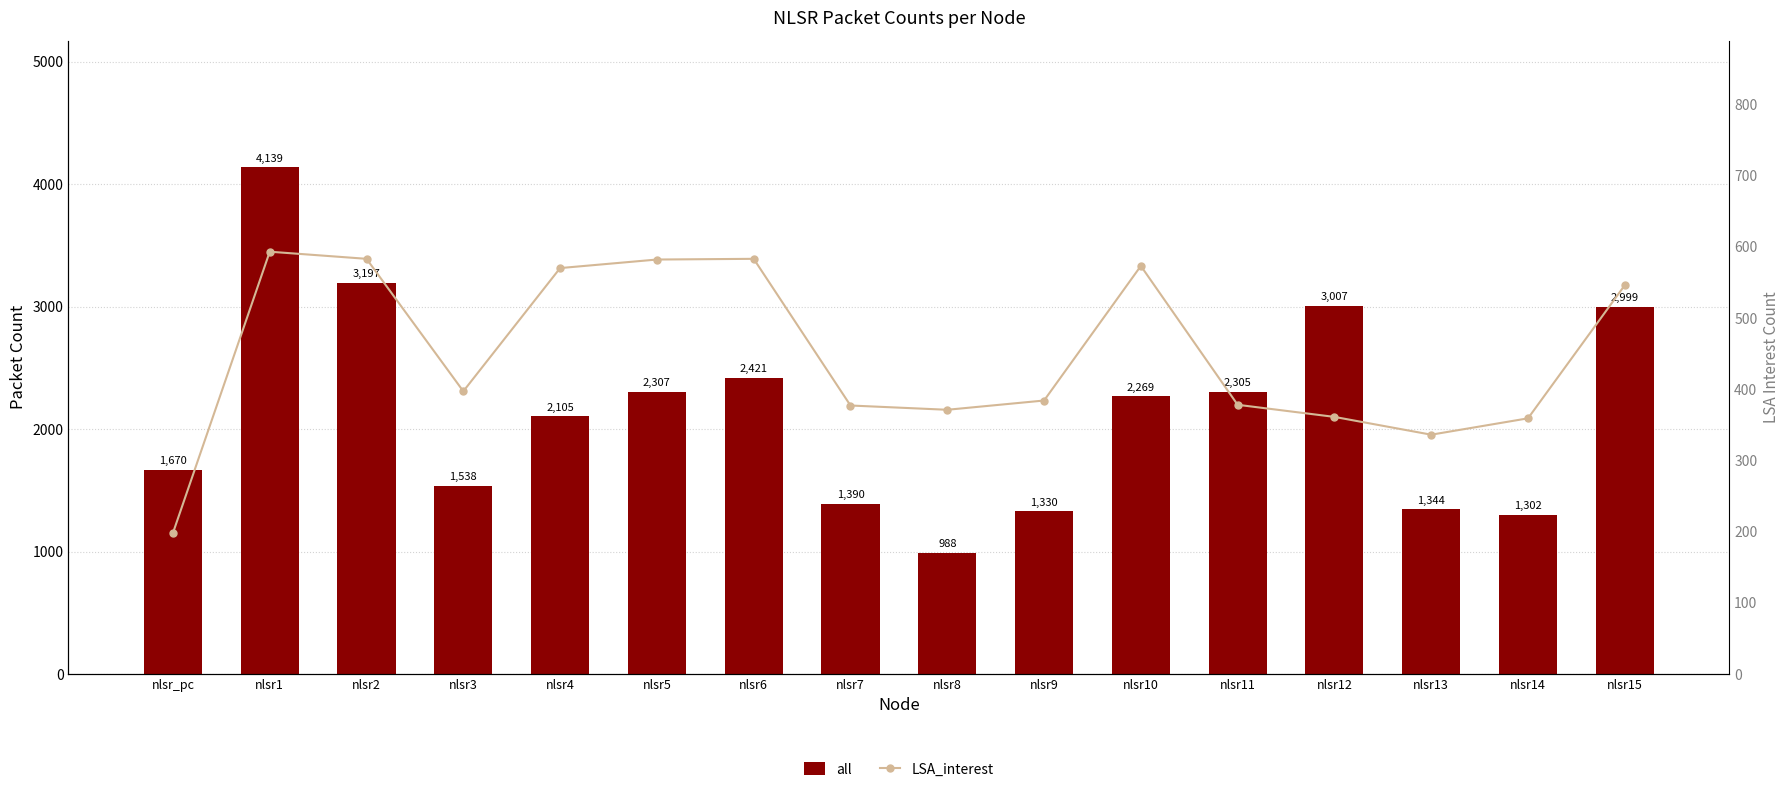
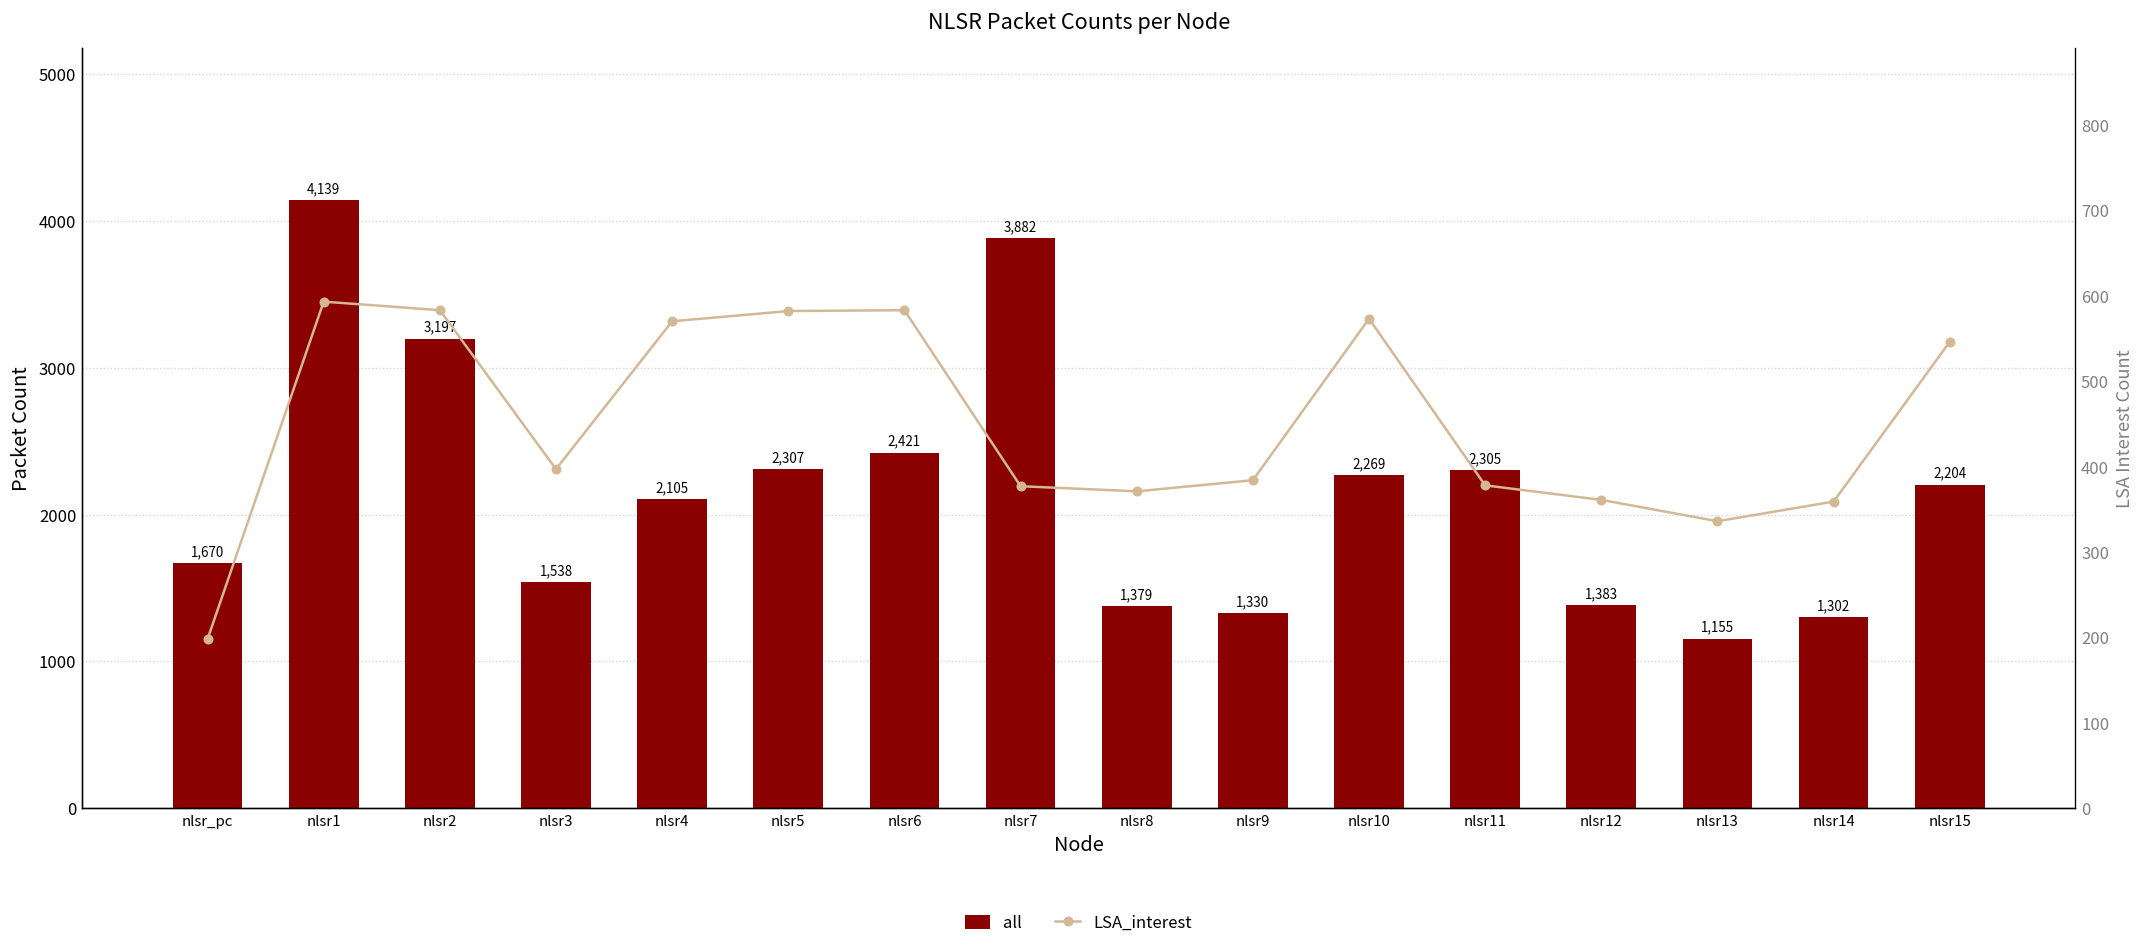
all, nlsr7: 1,390 -> 3,882
all, nlsr8: 988 -> 1,379
all, nlsr12: 3,007 -> 1,383
all, nlsr13: 1,344 -> 1,155
all, nlsr15: 2,999 -> 2,204
